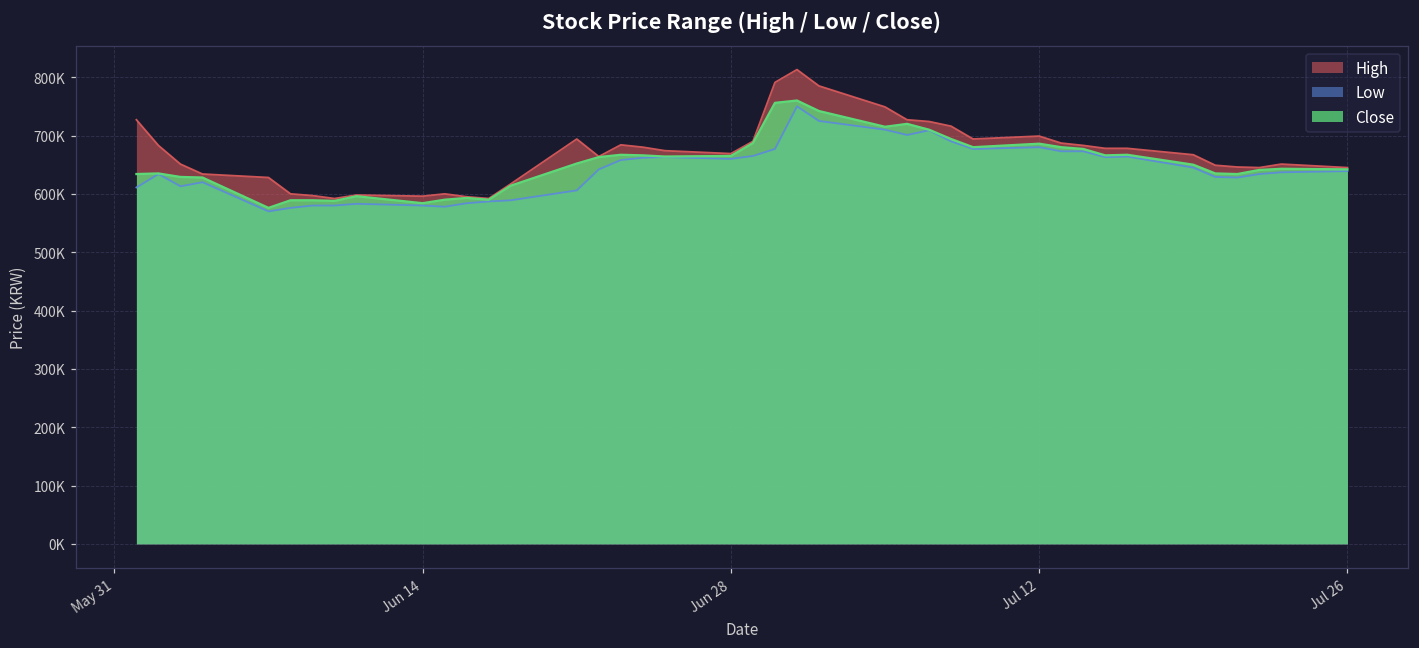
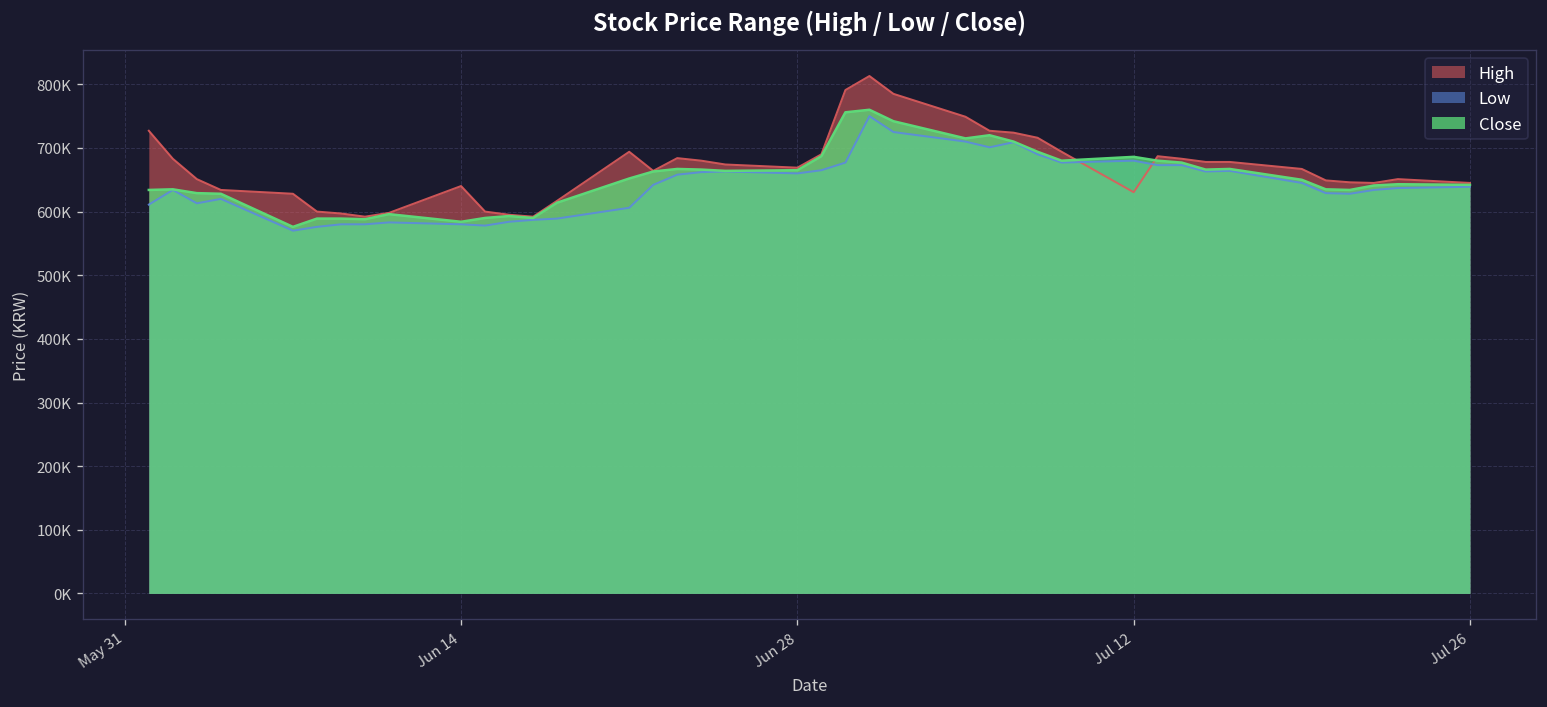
High, Jun 14: 600000 -> 640000
High, Jul 12: 700000 -> 630000
